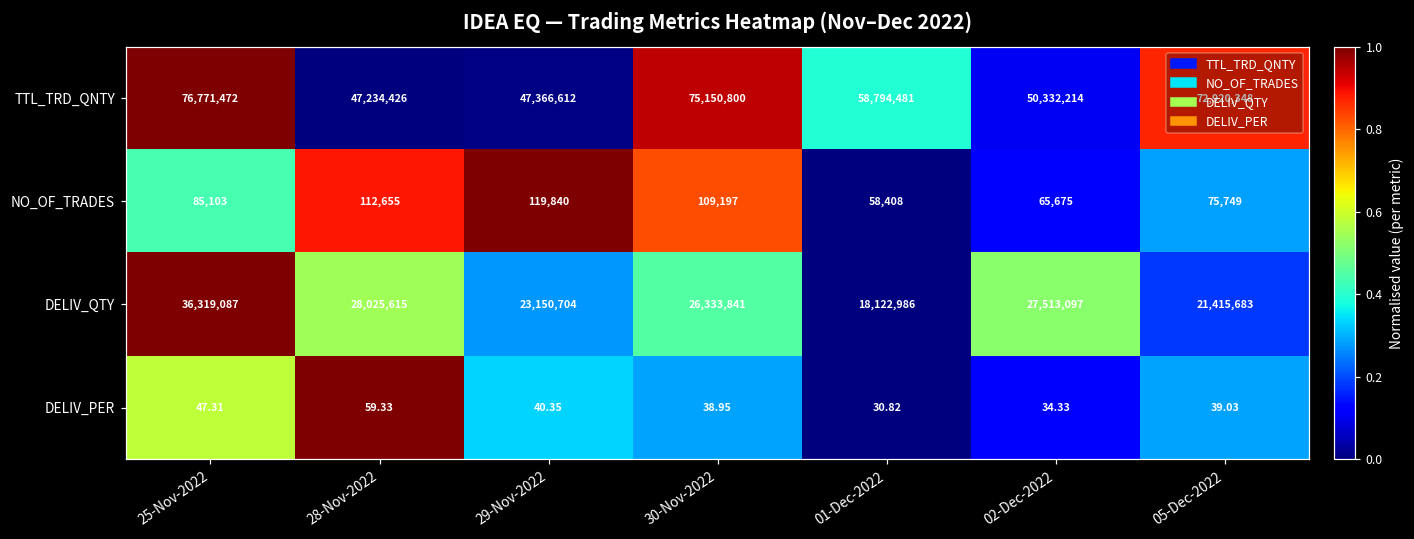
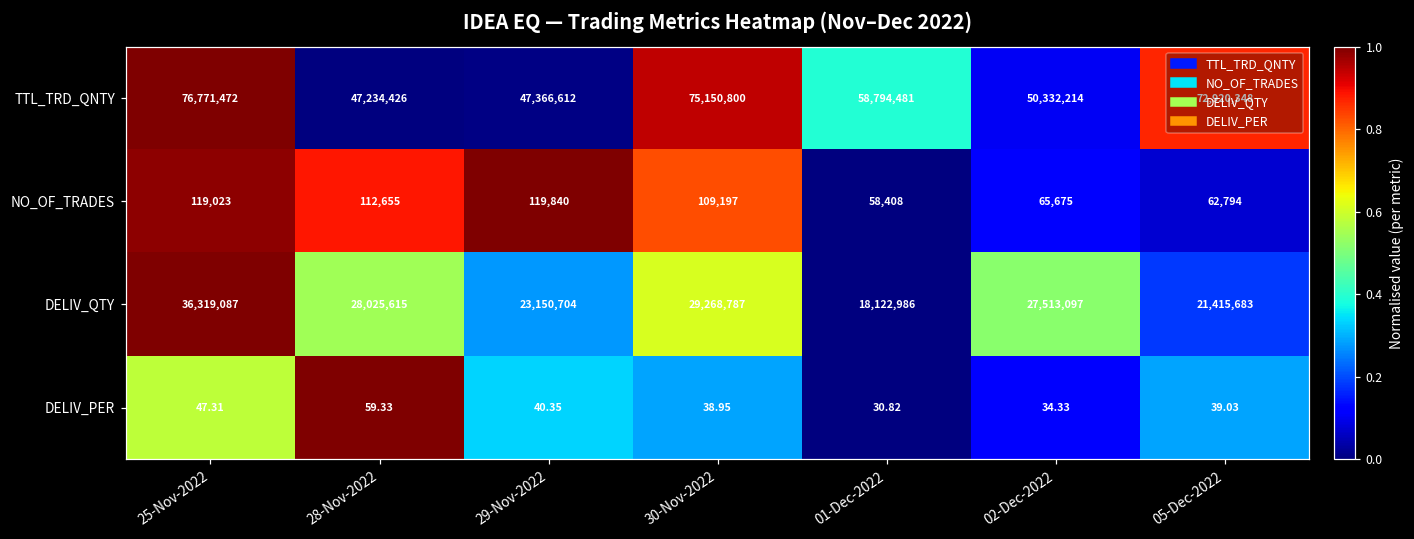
NO_OF_TRADES, 25-Nov-2022: 85,103 -> 119,023
NO_OF_TRADES, 05-Dec-2022: 75,749 -> 62,794
DELIV_QTY, 30-Nov-2022: 26,333,841 -> 29,268,787
